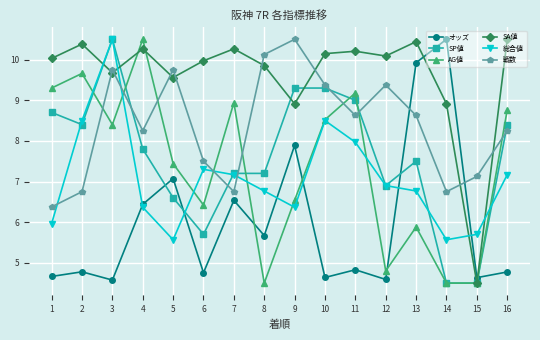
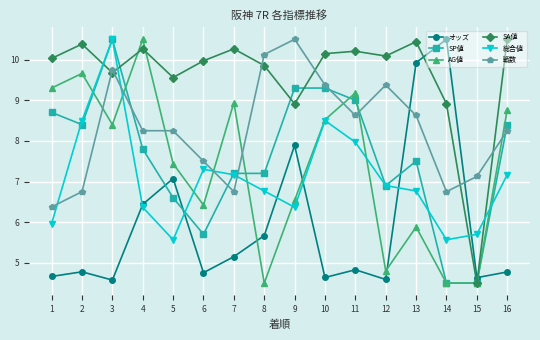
戦数, 5: 9.8 -> 8.3
オッズ, 7: 6.5 -> 5.2
